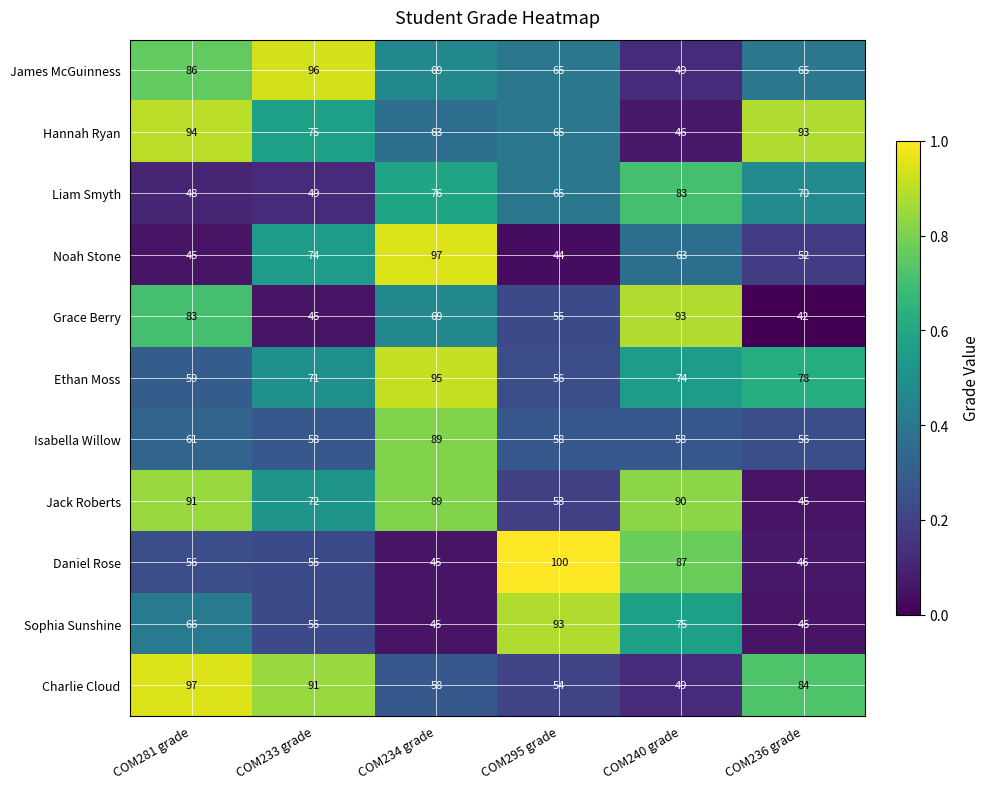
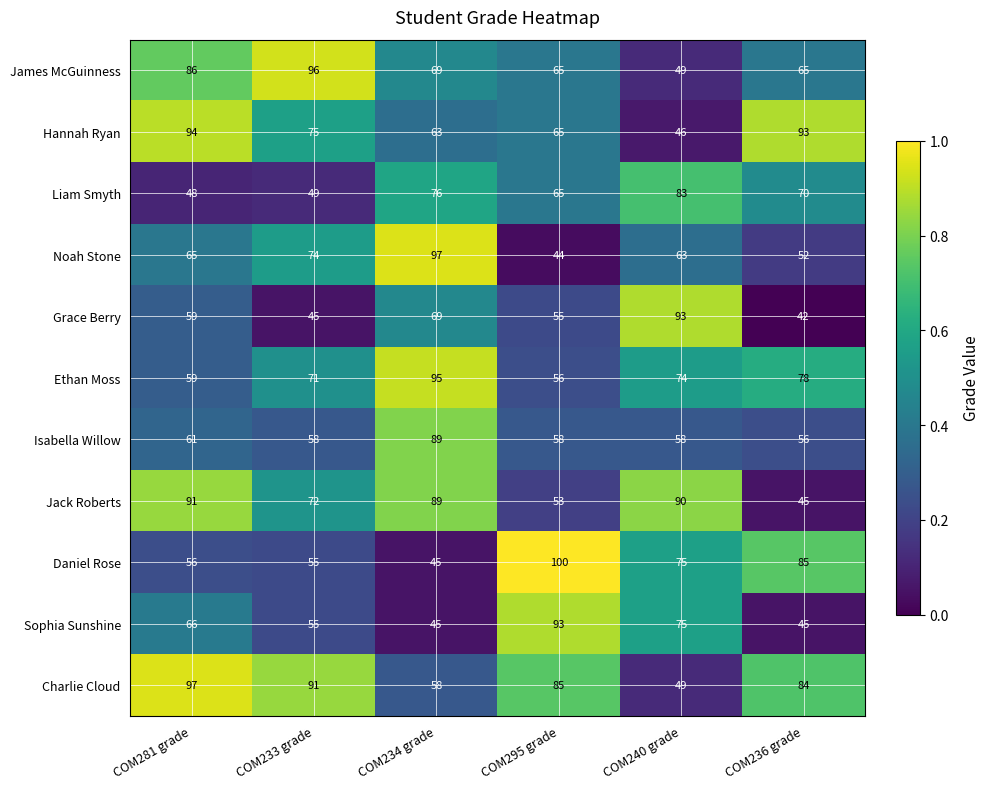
Noah Stone, COM281 grade: 45 -> 65
Grace Berry, COM281 grade: 83 -> 59
Daniel Rose, COM240 grade: 87 -> 75
Daniel Rose, COM236 grade: 46 -> 85
Charlie Cloud, COM295 grade: 54 -> 85
